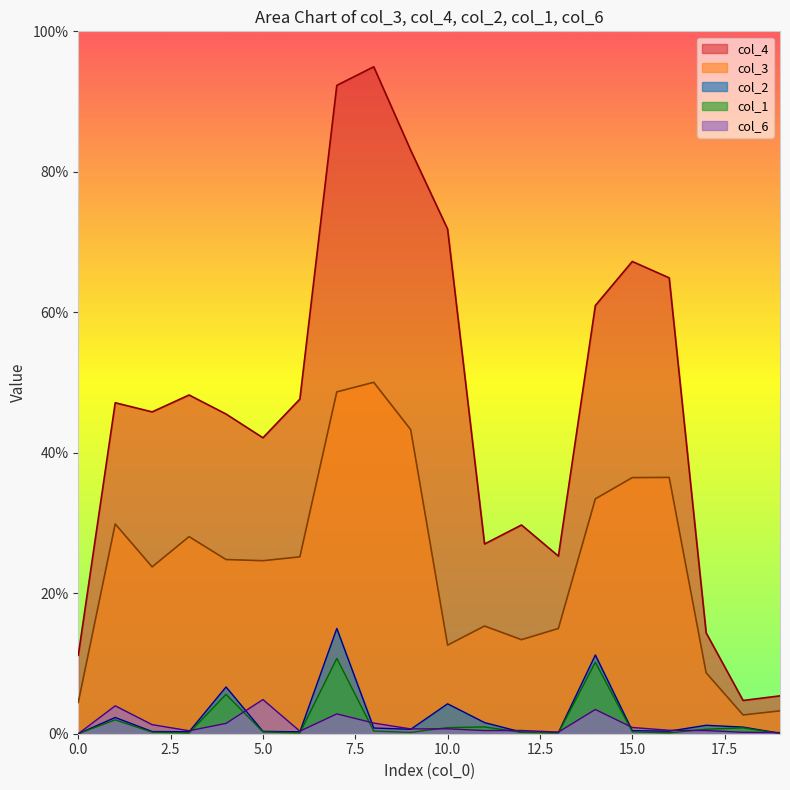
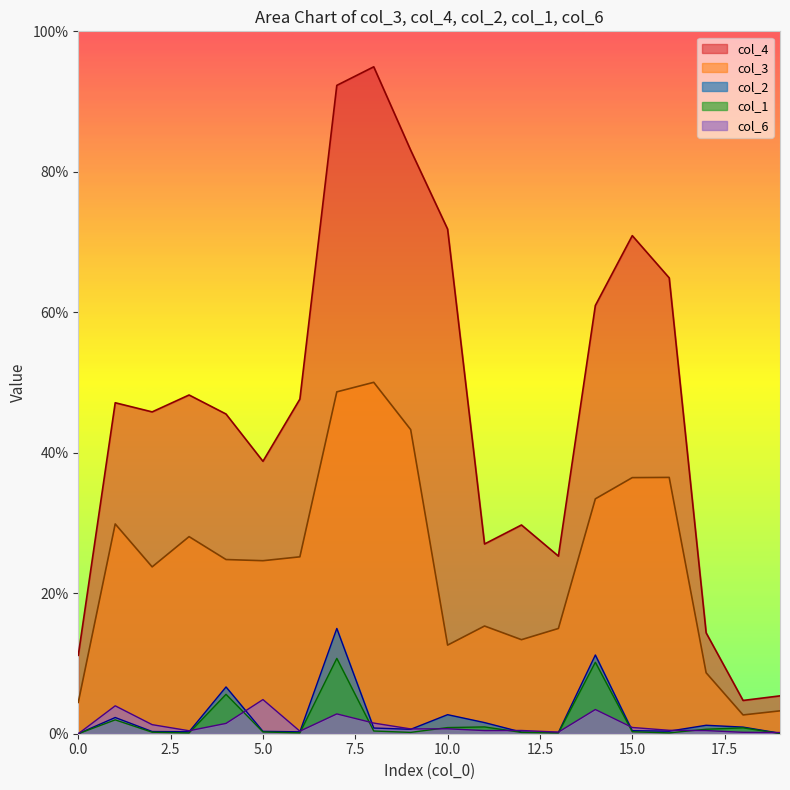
col_4, 5.0: 42% -> 39%
col_2, 10.0: 4% -> 3%
col_4, 15.0: 67% -> 71%
